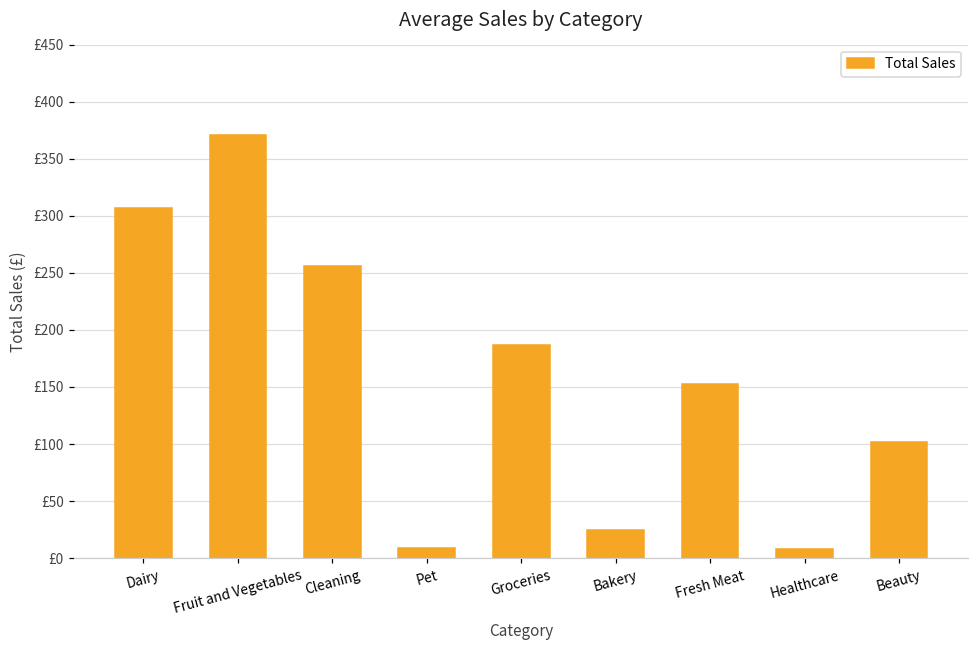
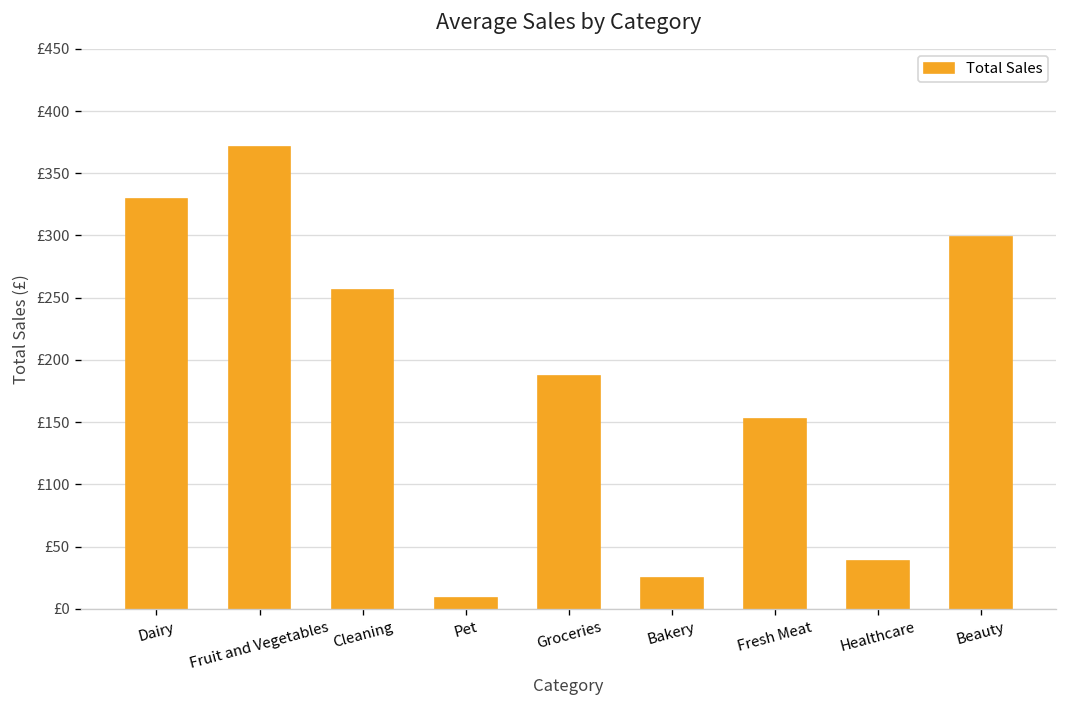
Dairy: £307 -> £329
Healthcare: £8 -> £39
Beauty: £102 -> £298
